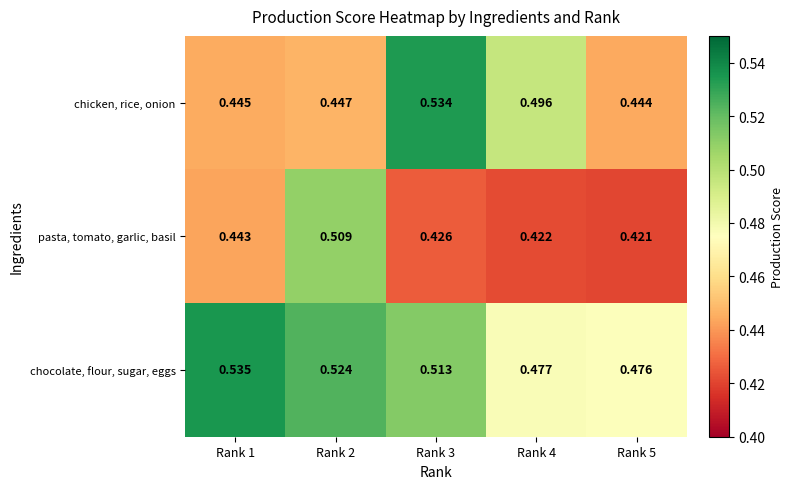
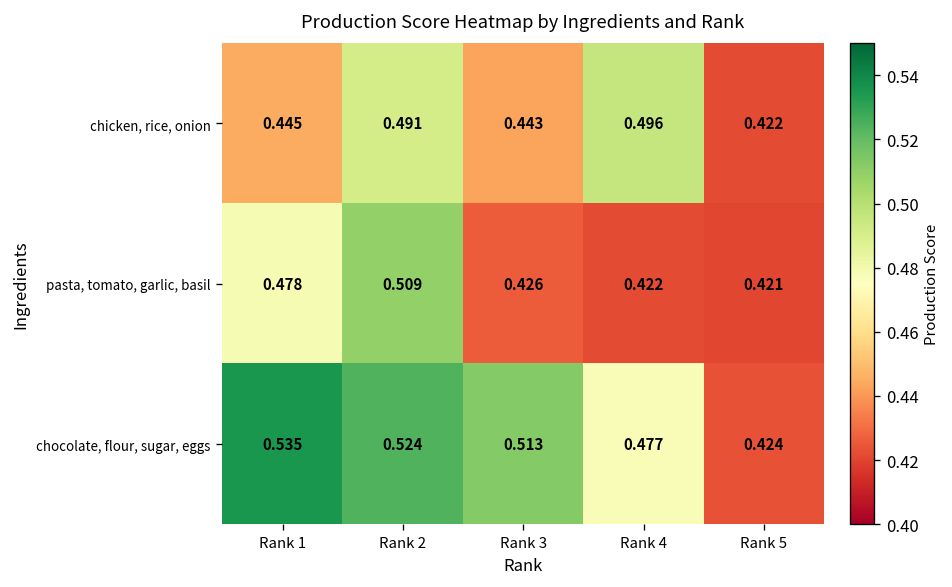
chicken, rice, onion, Rank 2: 0.447 -> 0.491
chicken, rice, onion, Rank 3: 0.534 -> 0.443
chicken, rice, onion, Rank 5: 0.444 -> 0.422
pasta, tomato, garlic, basil, Rank 1: 0.443 -> 0.478
chocolate, flour, sugar, eggs, Rank 5: 0.476 -> 0.424
